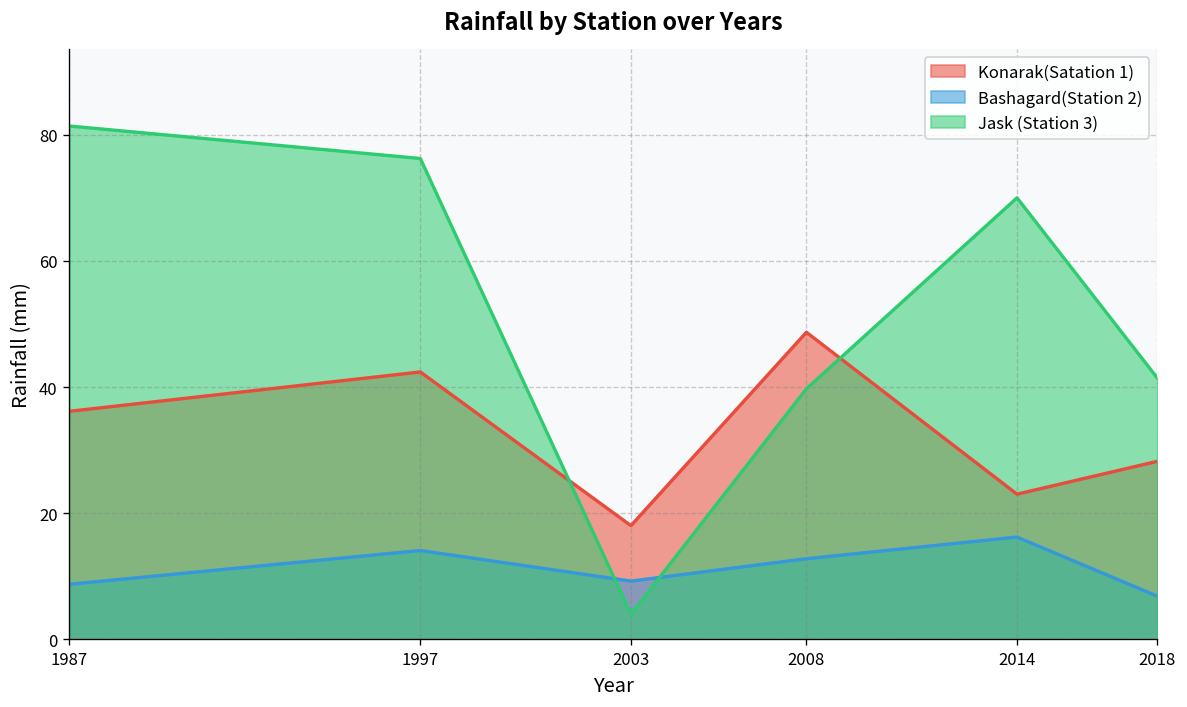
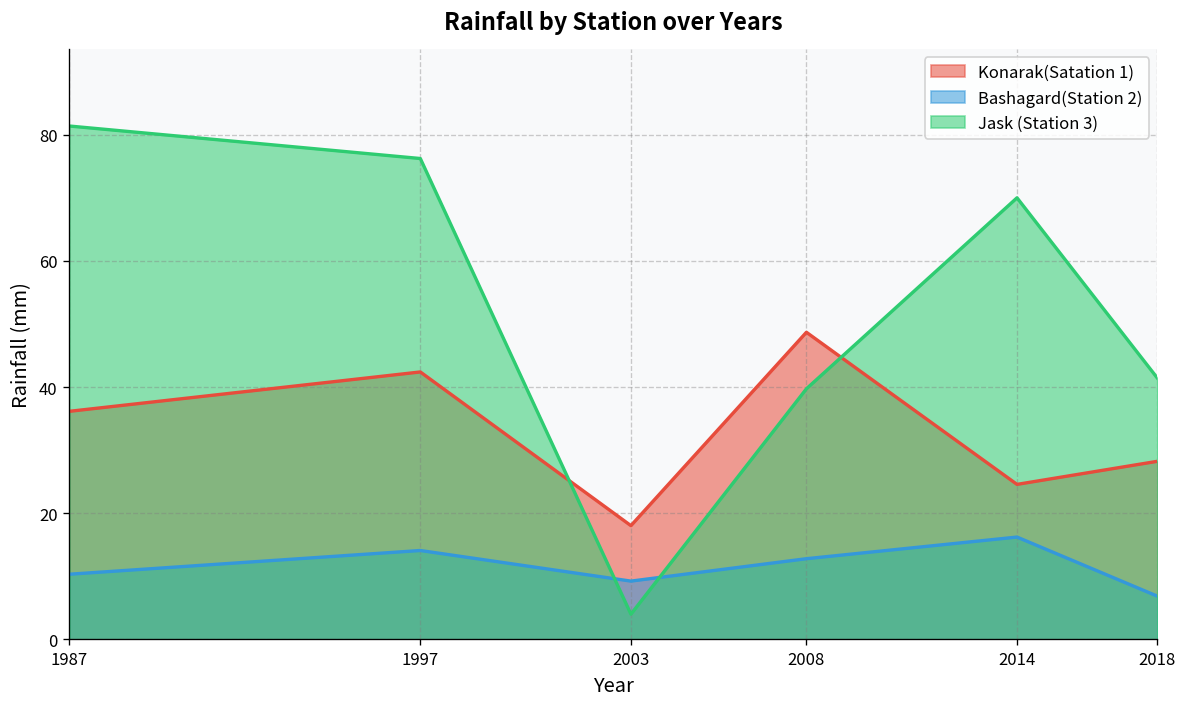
Bashagard(Station 2), 1987: 9 -> 10
Konarak(Satation 1), 2014: 23 -> 25
